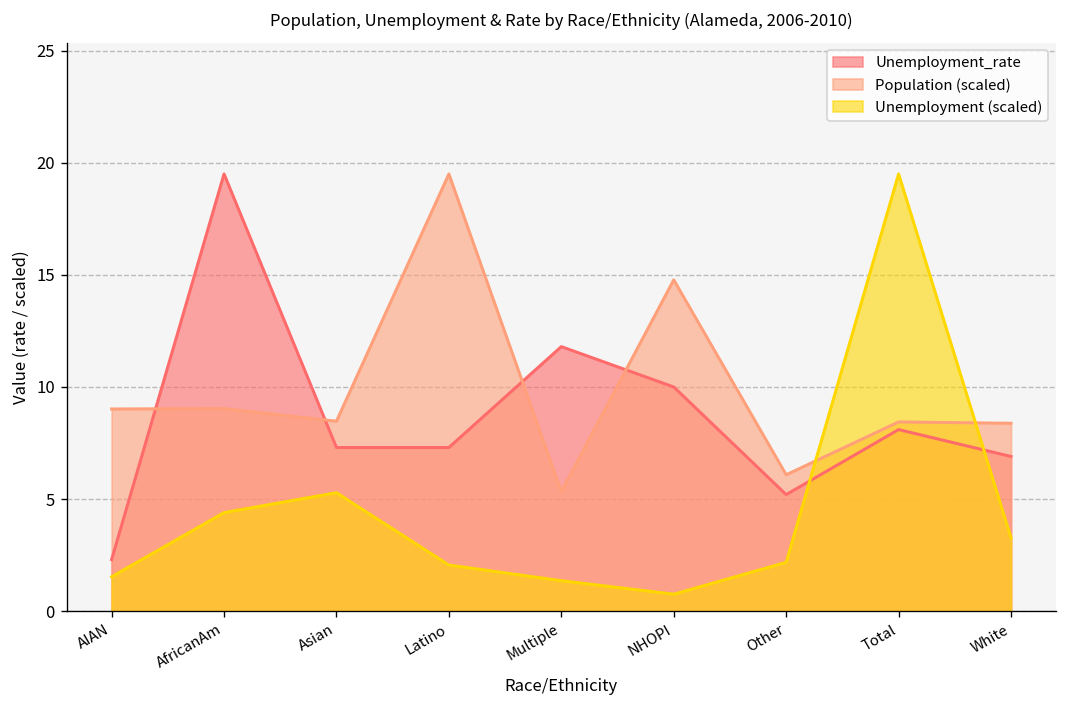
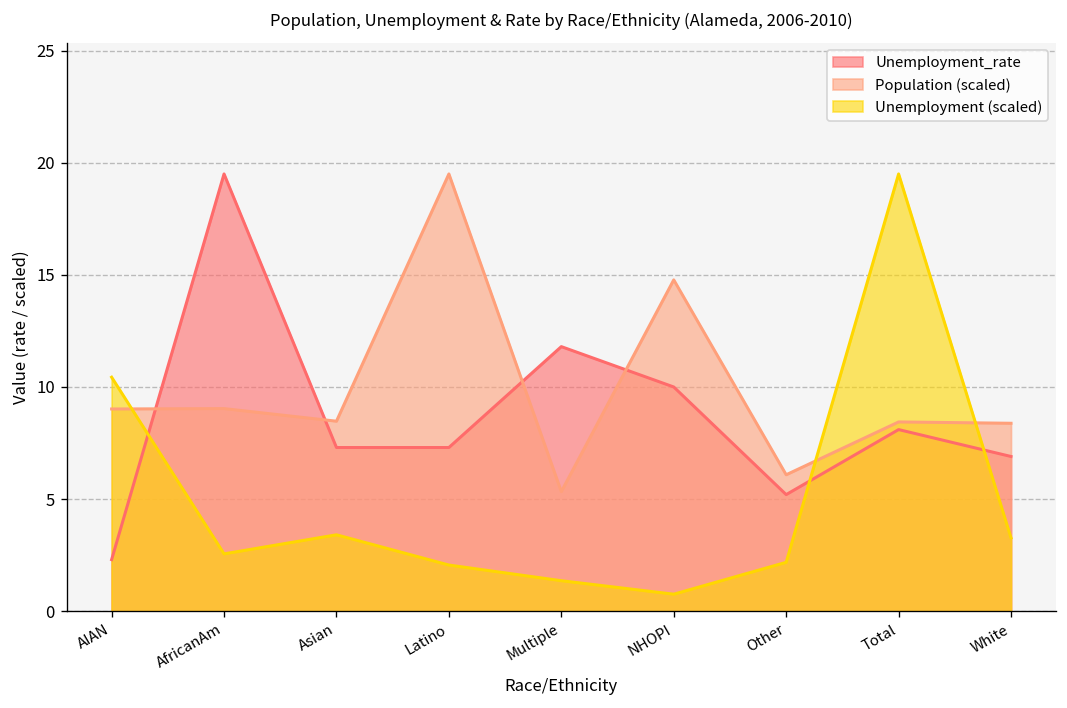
Unemployment (scaled), AIAN: 1.5 -> 10.4
Unemployment (scaled), AfricanAm: 4.4 -> 2.6
Unemployment (scaled), Asian: 5.3 -> 3.4
